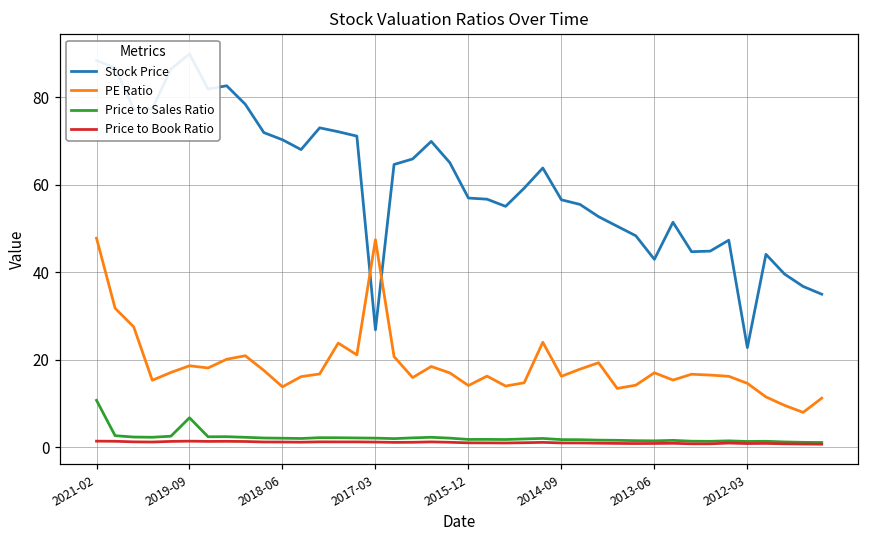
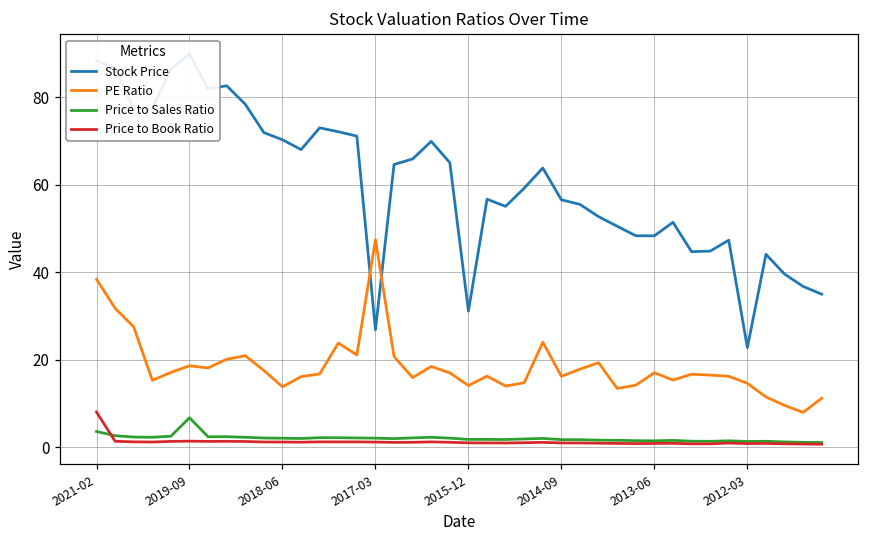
PE Ratio, 2021-02: 48 -> 38
Price to Sales Ratio, 2021-02: 11 -> 4
Price to Book Ratio, 2021-02: 1 -> 8
Stock Price, 2015-12: 57 -> 31
Stock Price, 2013-06: 43 -> 48
